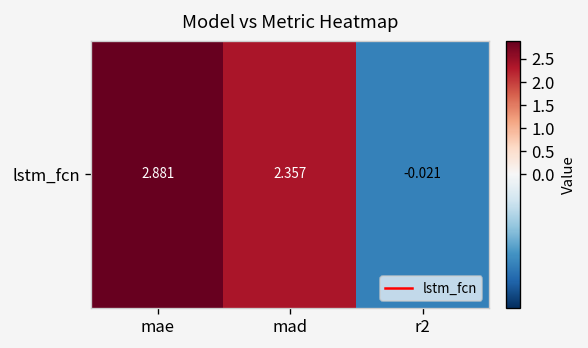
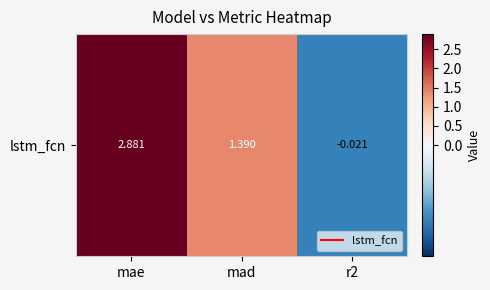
lstm_fcn, mad: 2.357 -> 1.390
